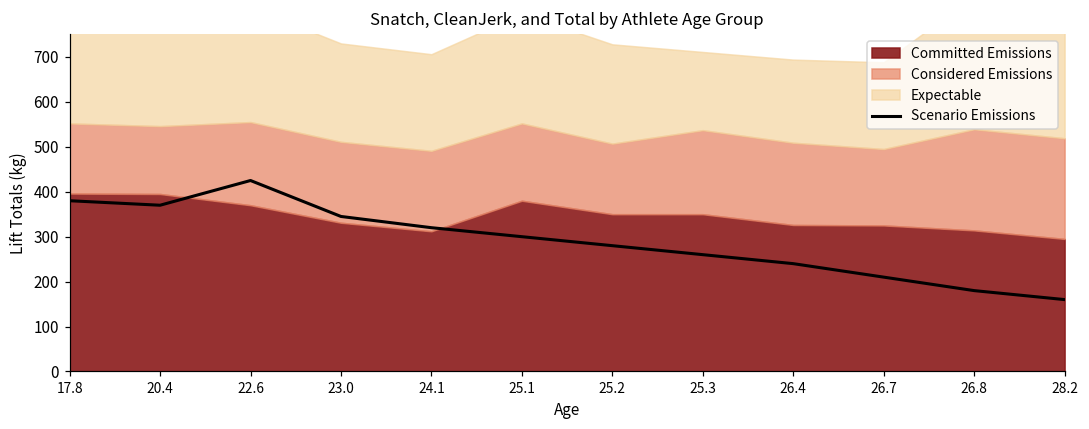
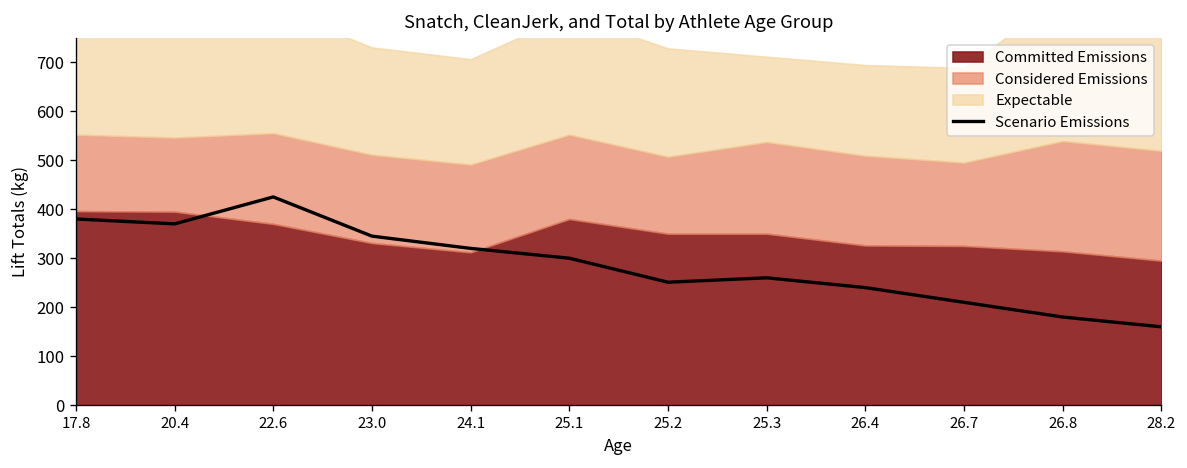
Scenario Emissions, 25.2: 280 -> 250
